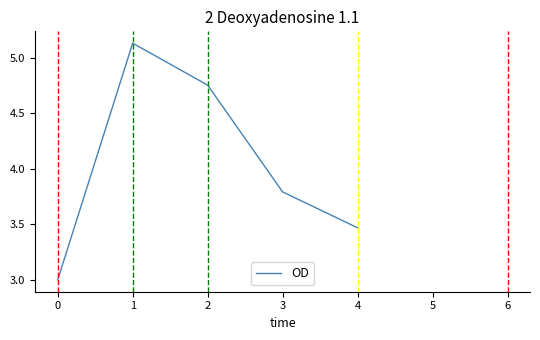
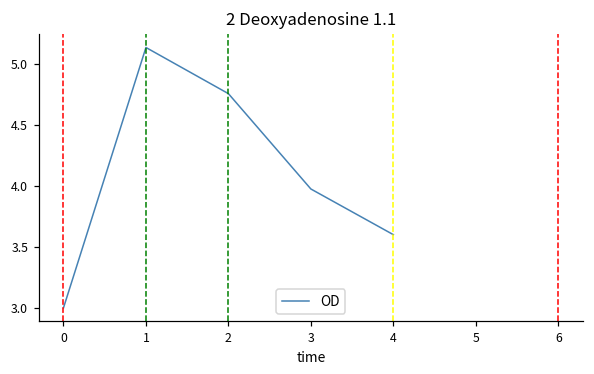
3: 3.79 -> 3.97
4: 3.47 -> 3.60
